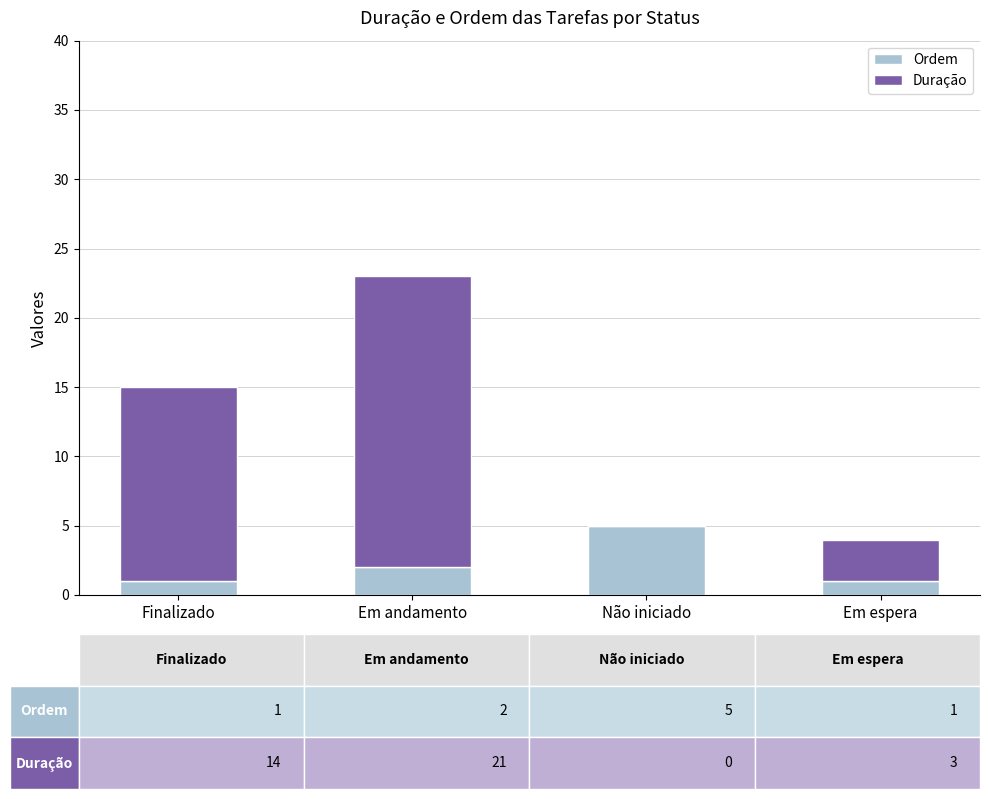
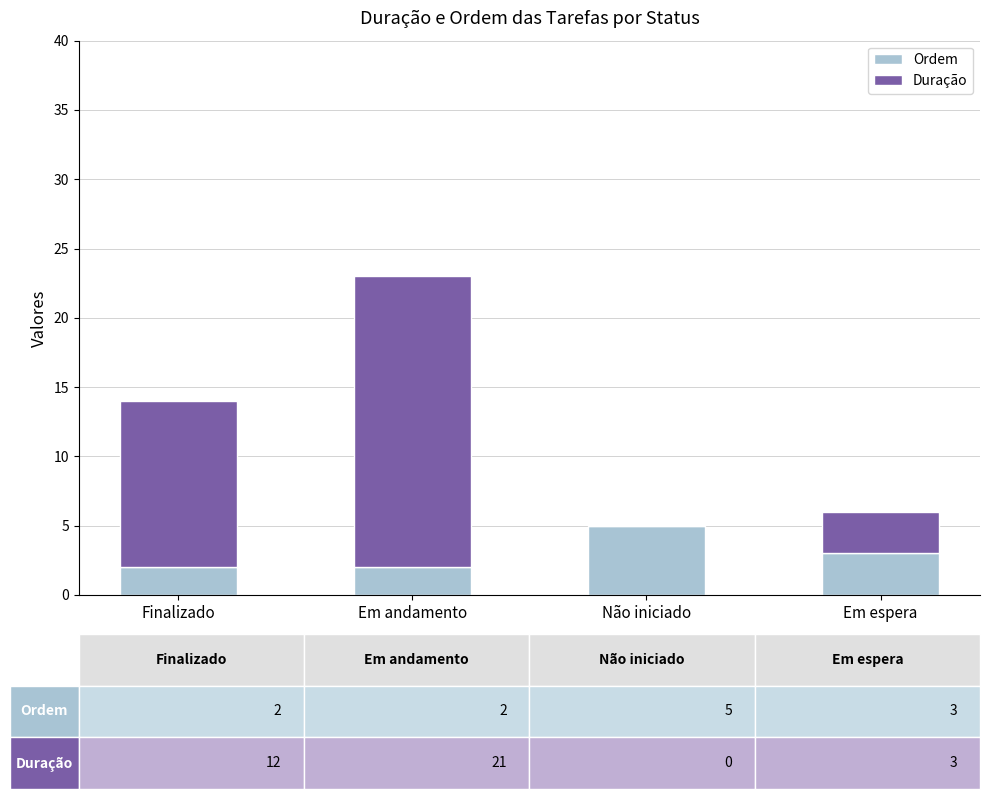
Ordem, Finalizado: 1 -> 2
Duração, Finalizado: 14 -> 12
Ordem, Em espera: 1 -> 3
